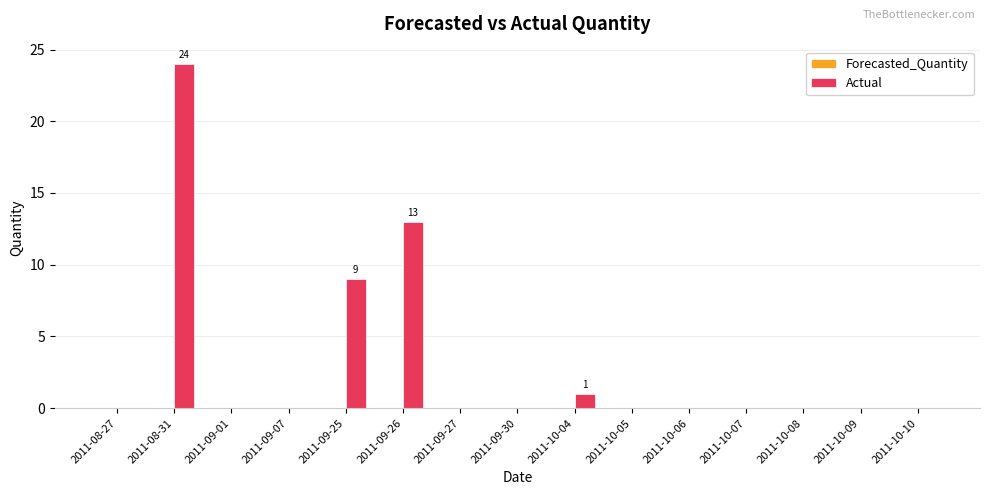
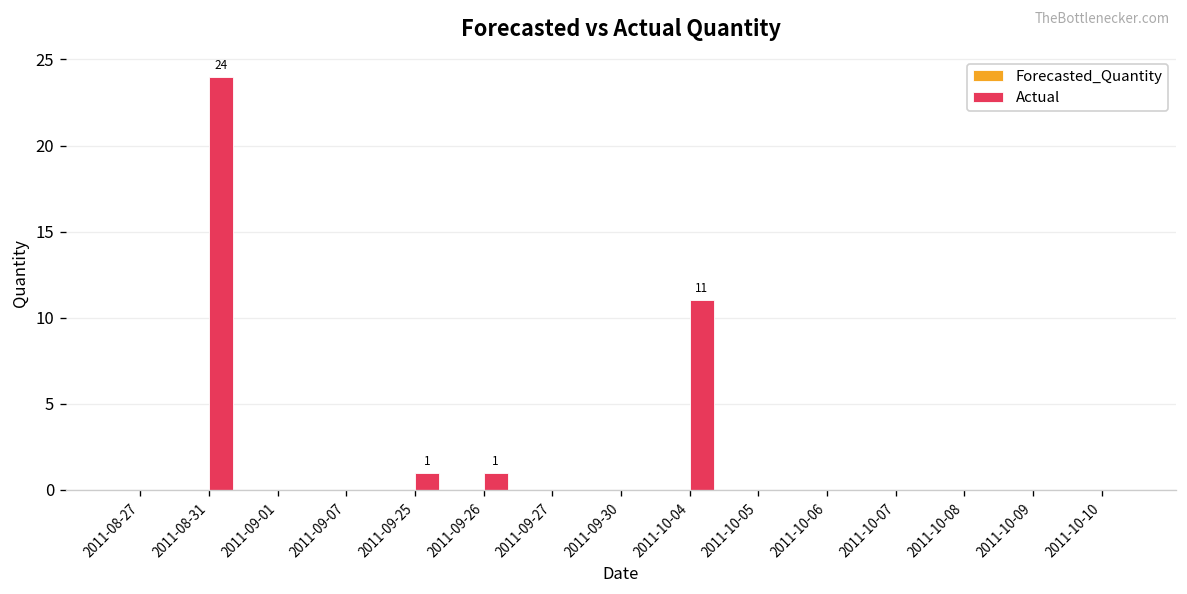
Actual, 2011-09-25: 9 -> 1
Actual, 2011-09-26: 13 -> 1
Actual, 2011-10-04: 1 -> 11
